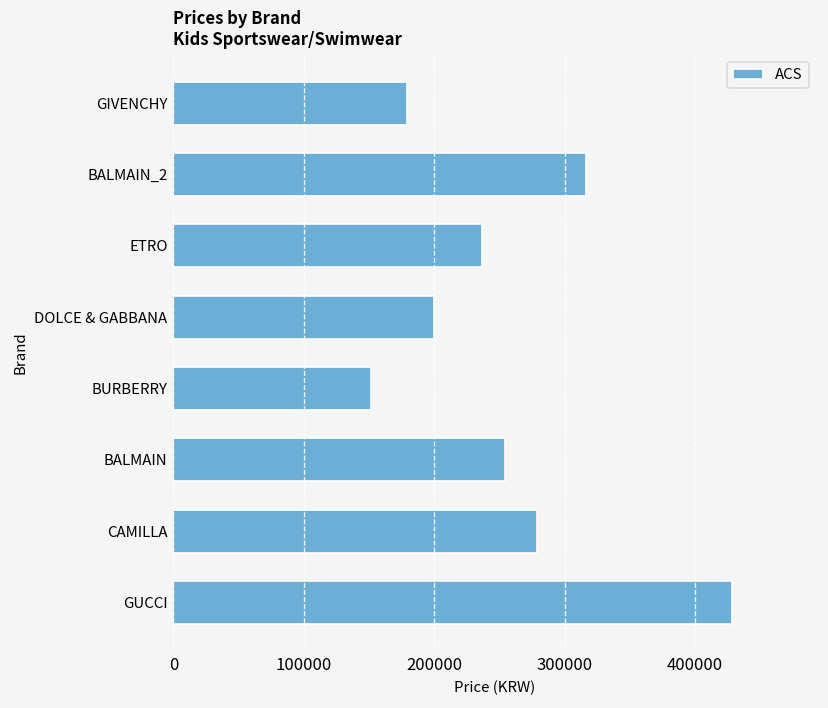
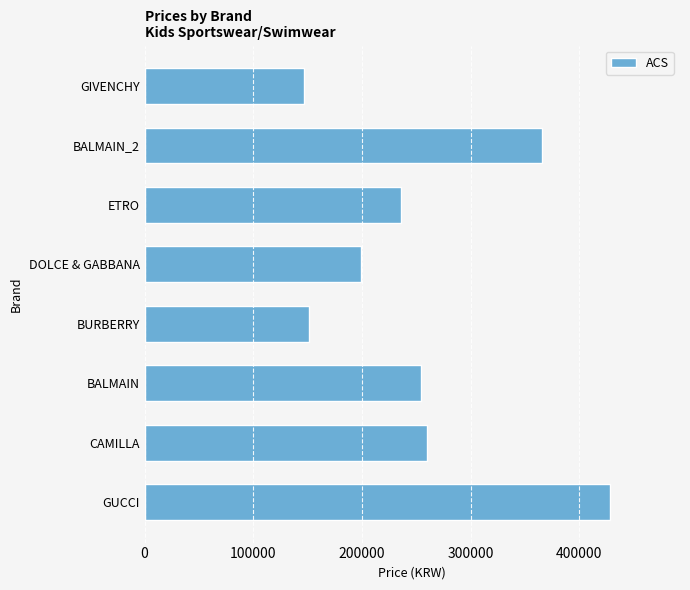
GIVENCHY: 179000 -> 147000
BALMAIN_2: 316000 -> 366000
CAMILLA: 279000 -> 260000
